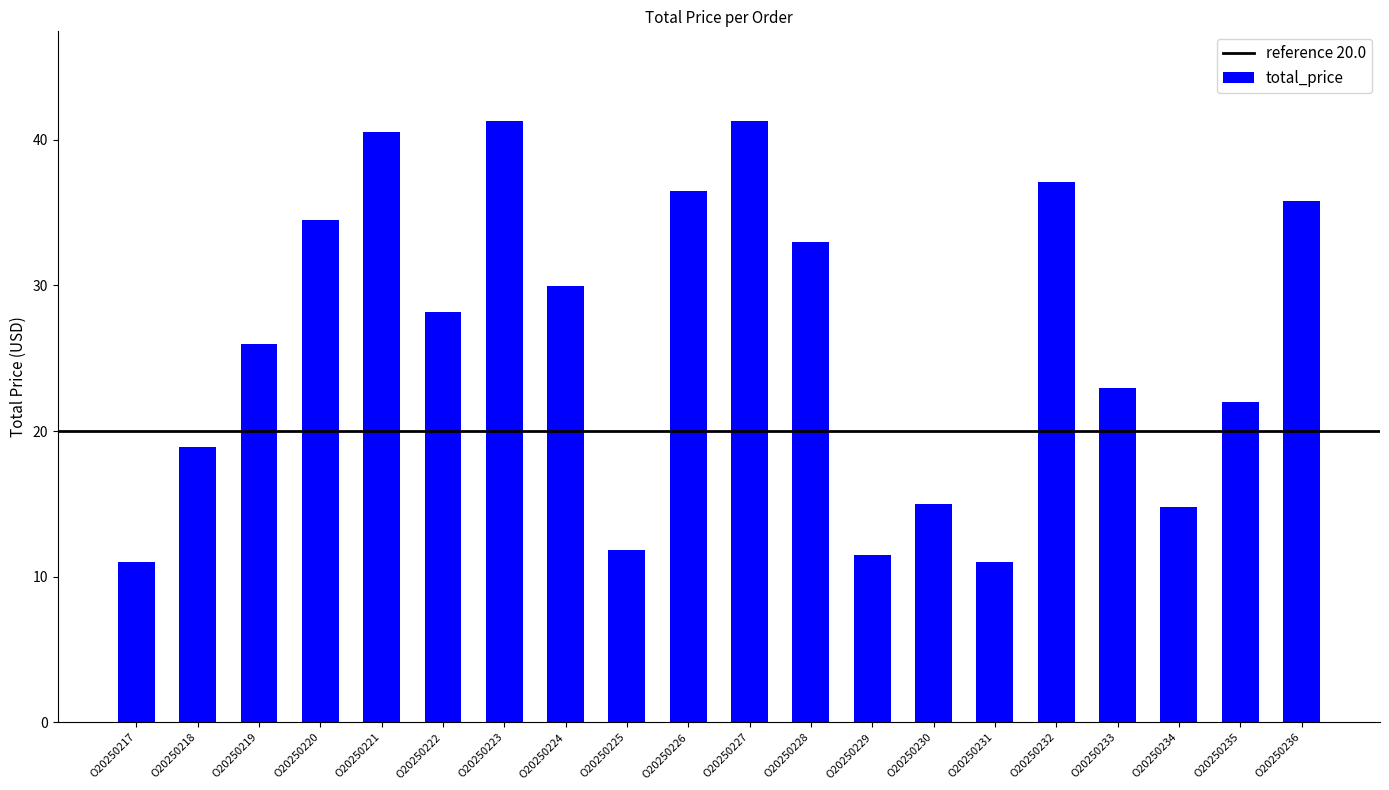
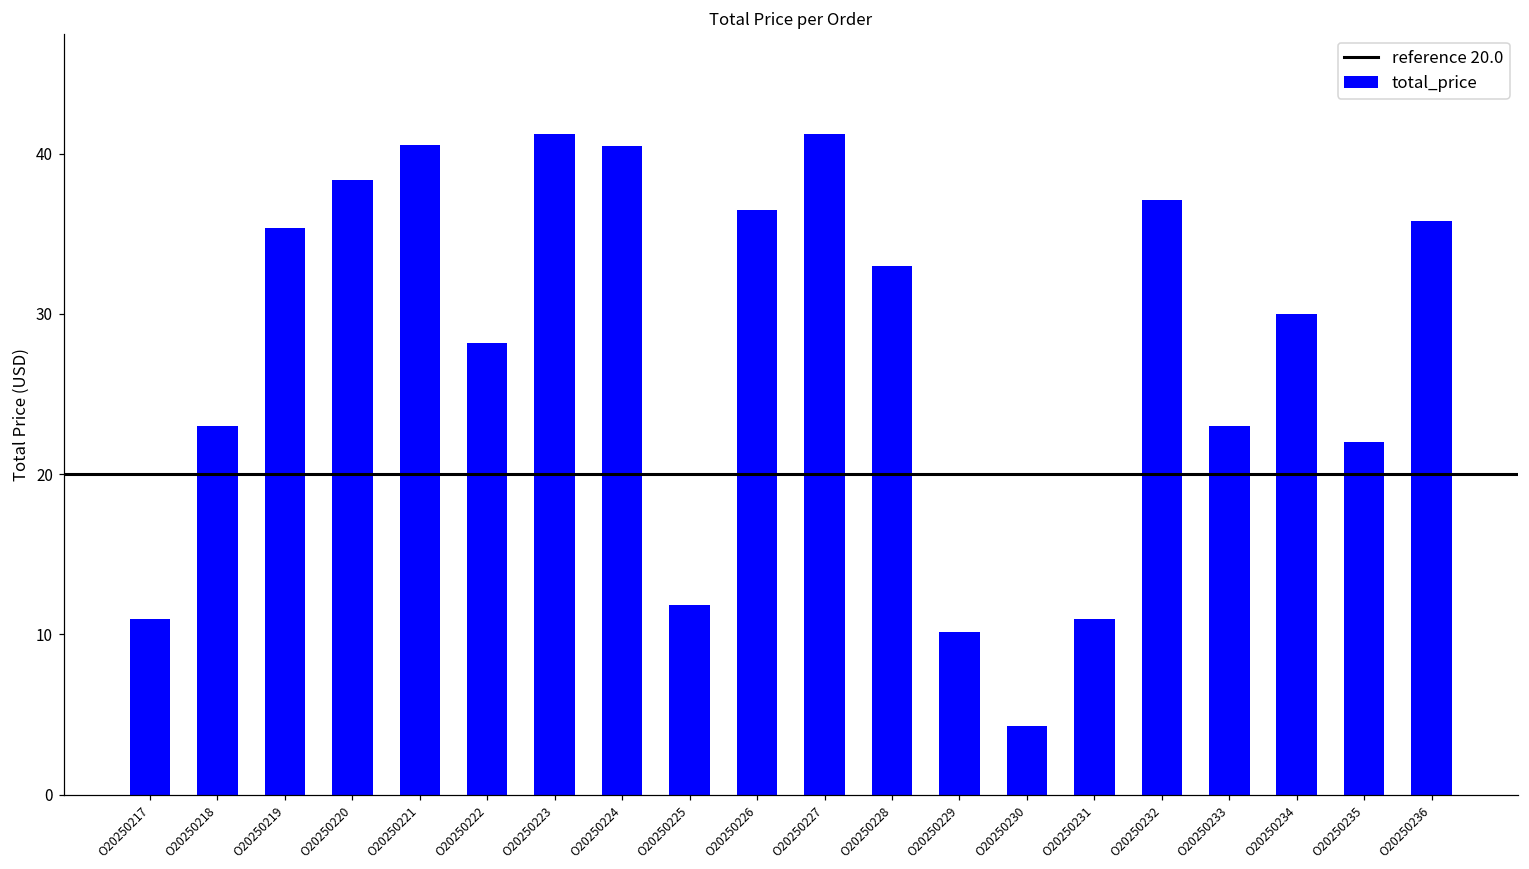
O20250218: 18.9 -> 23.0
O20250219: 26.0 -> 35.4
O20250220: 34.5 -> 38.3
O20250224: 30.0 -> 40.5
O20250229: 11.5 -> 10.1
O20250230: 15.0 -> 4.3
O20250234: 14.8 -> 30.0
